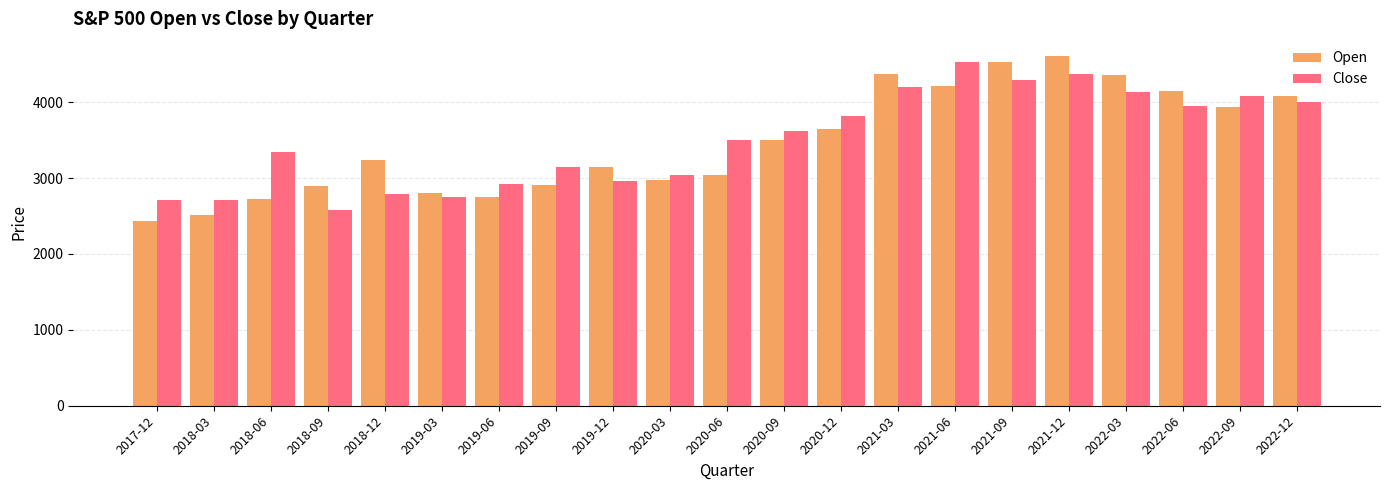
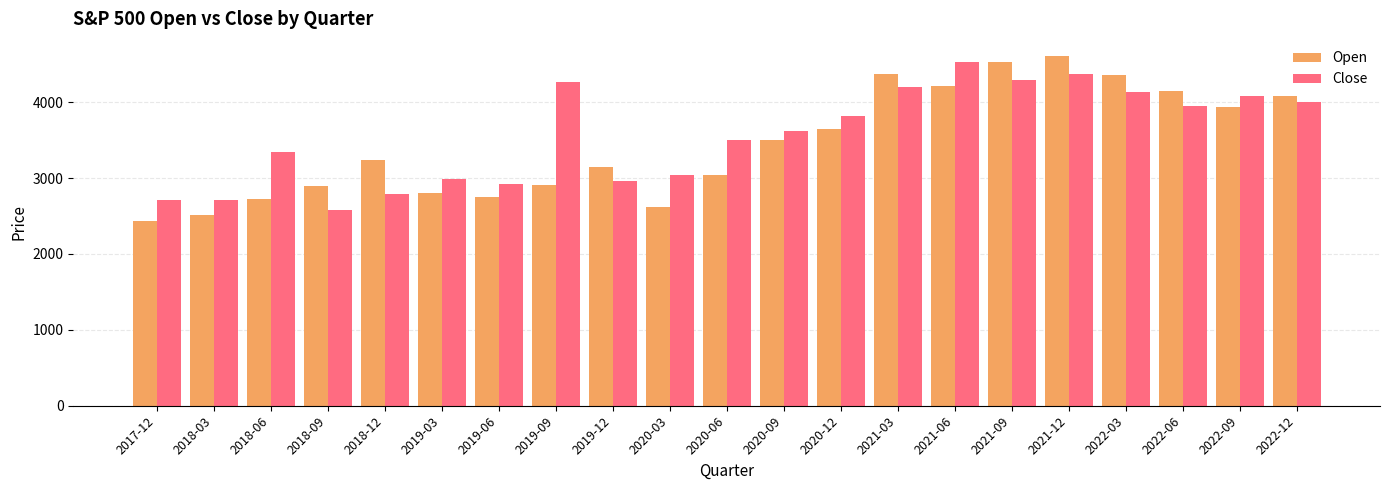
Close, 2019-03: 2800 -> 3000
Close, 2019-09: 3100 -> 4300
Open, 2020-03: 3000 -> 2600
